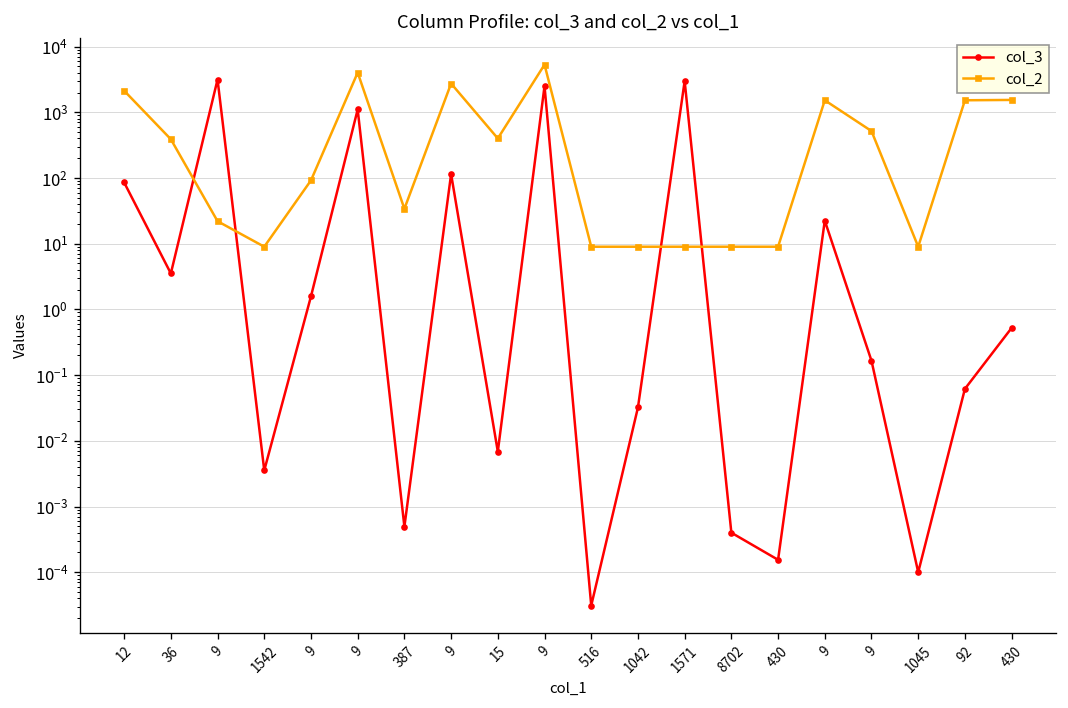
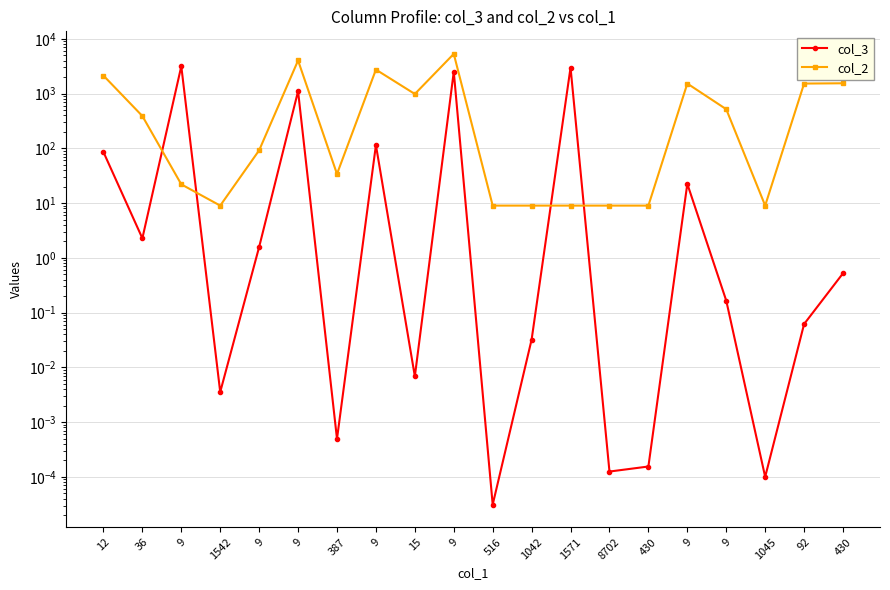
col_3, 36: 4 -> 2.3
col_2, 15: 400 -> 1000
col_3, 8702: 0.0004 -> 0.00013
